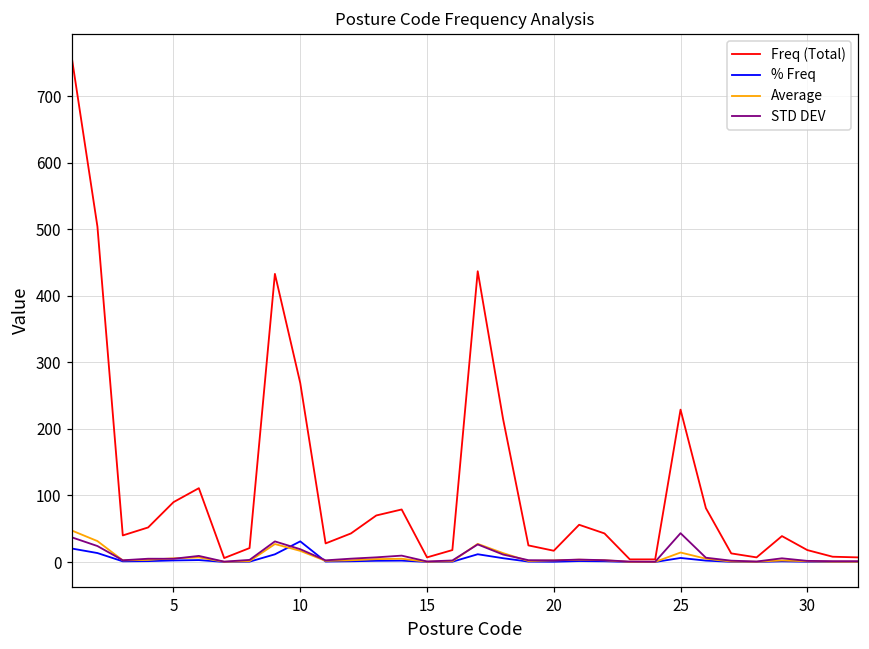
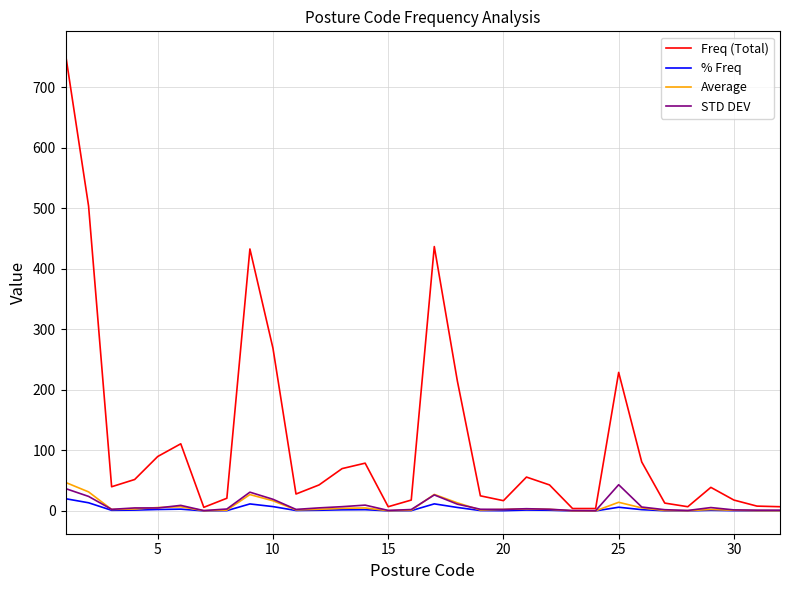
% Freq, 10: 30 -> 10
